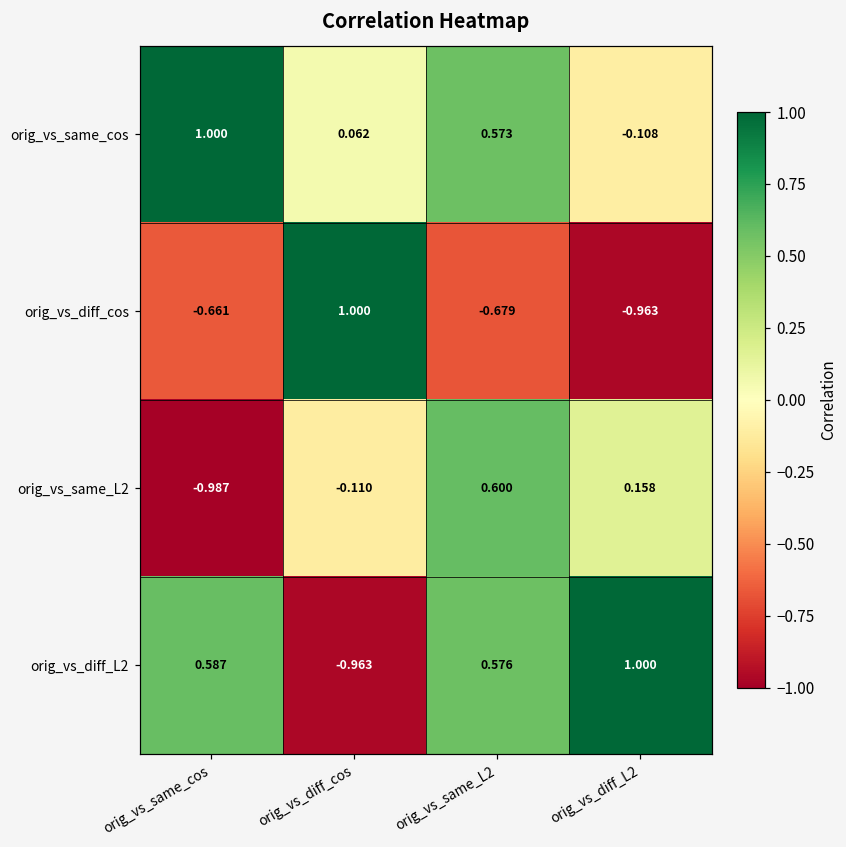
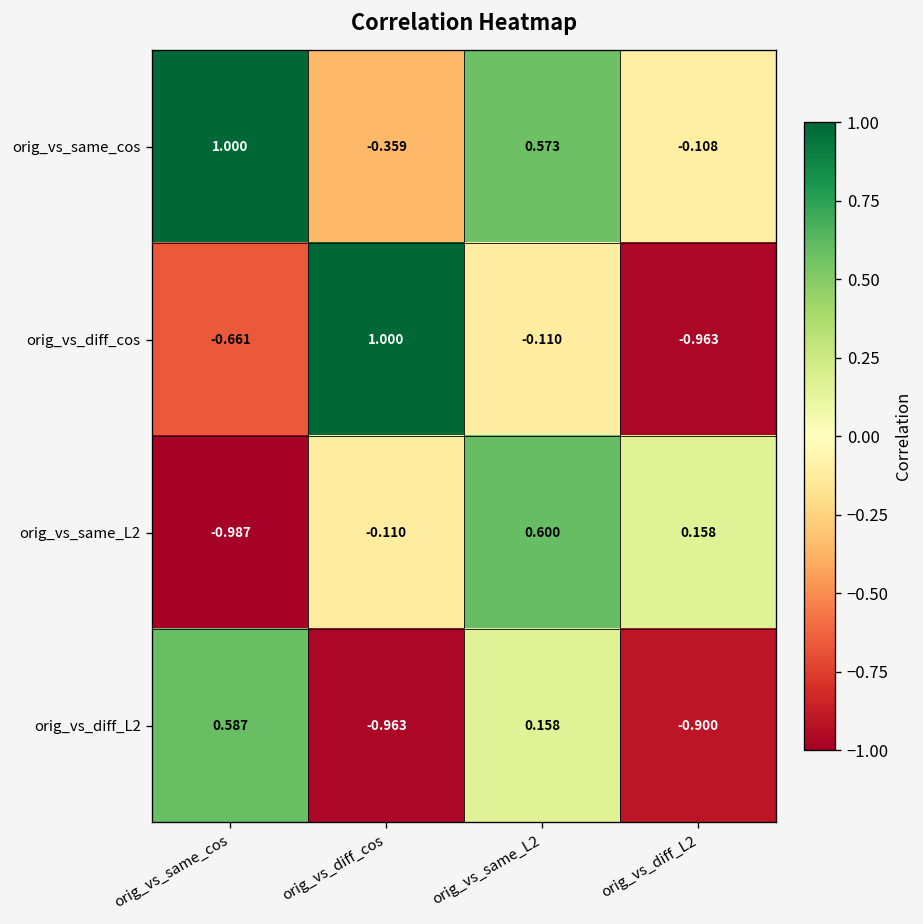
orig_vs_same_cos, orig_vs_diff_cos: 0.062 -> -0.359
orig_vs_diff_cos, orig_vs_same_L2: -0.679 -> -0.110
orig_vs_diff_L2, orig_vs_same_L2: 0.576 -> 0.158
orig_vs_diff_L2, orig_vs_diff_L2: 1.000 -> -0.900
